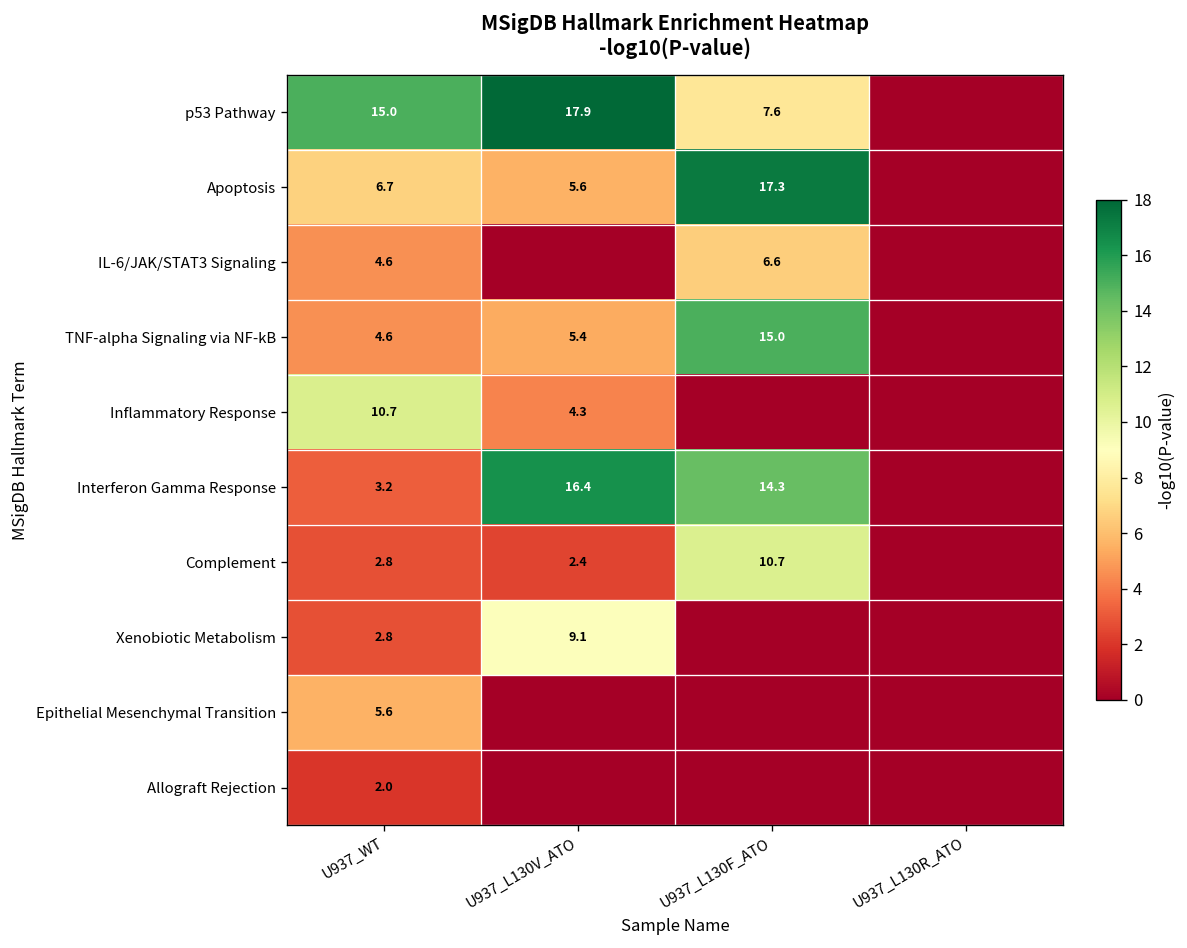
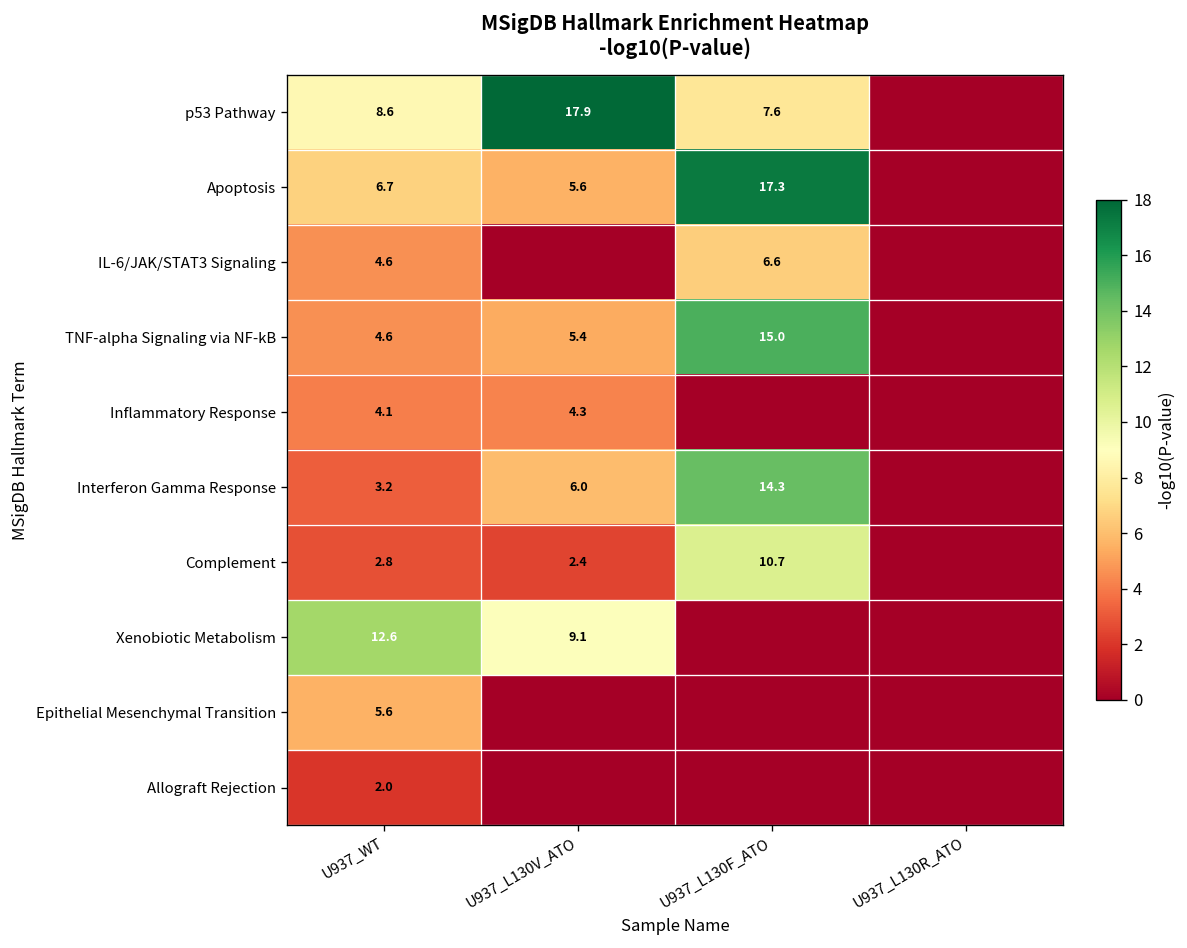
p53 Pathway, U937_WT: 15.0 -> 8.6
Inflammatory Response, U937_WT: 10.7 -> 4.1
Interferon Gamma Response, U937_L130V_ATO: 16.4 -> 6.0
Xenobiotic Metabolism, U937_WT: 2.8 -> 12.6
